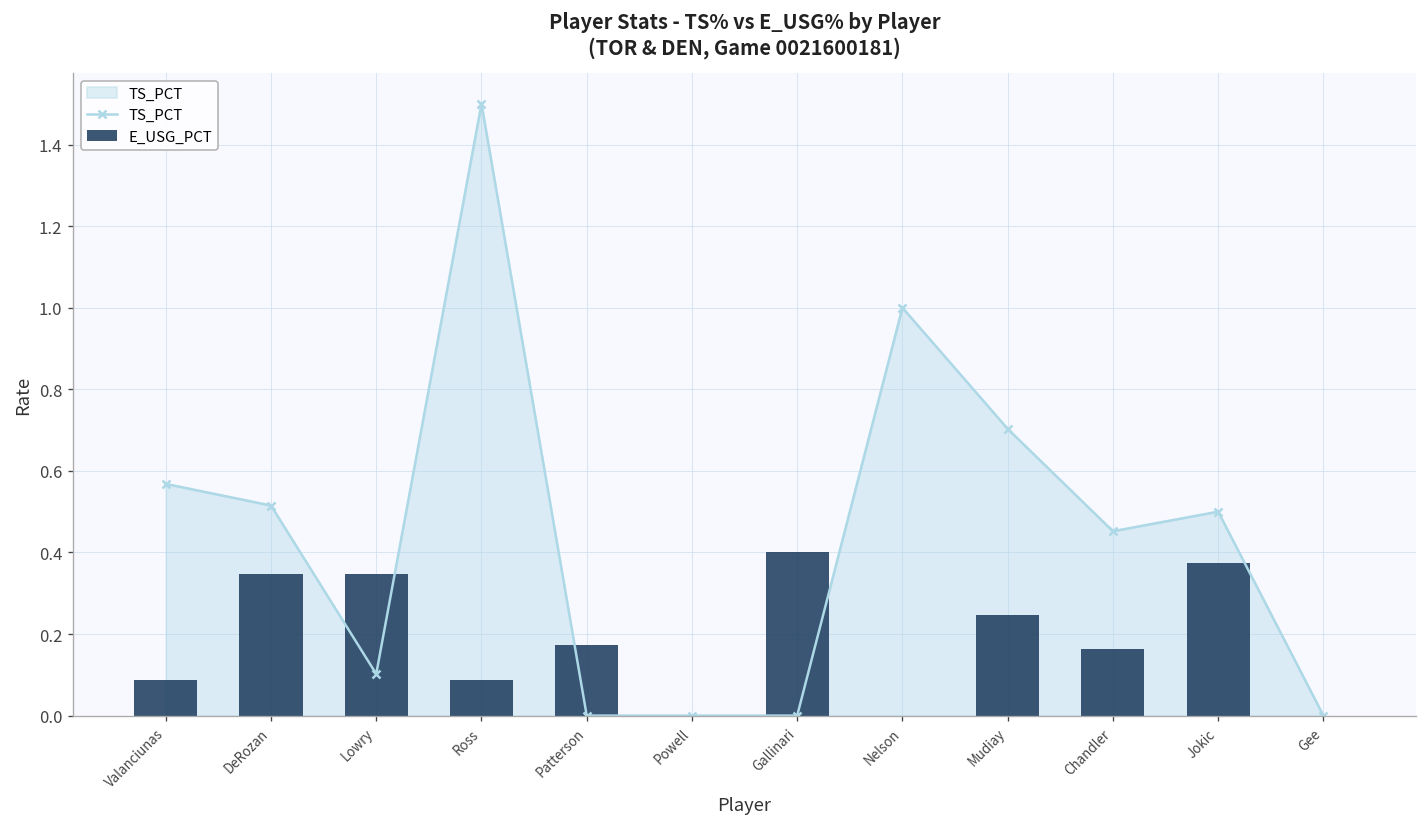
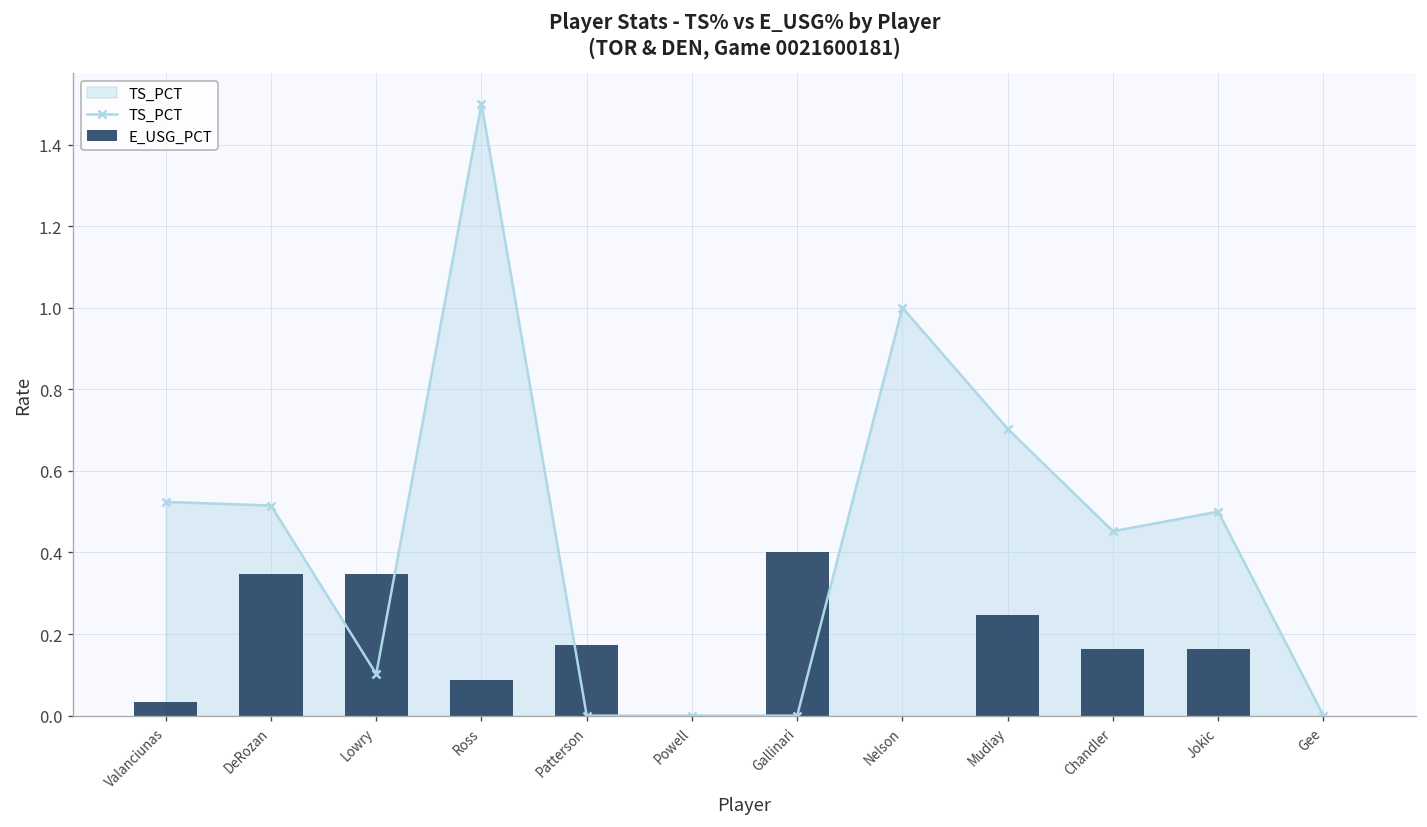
TS_PCT, Valanciunas: 0.57 -> 0.52
E_USG_PCT, Valanciunas: 0.09 -> 0.03
E_USG_PCT, Jokic: 0.37 -> 0.16
